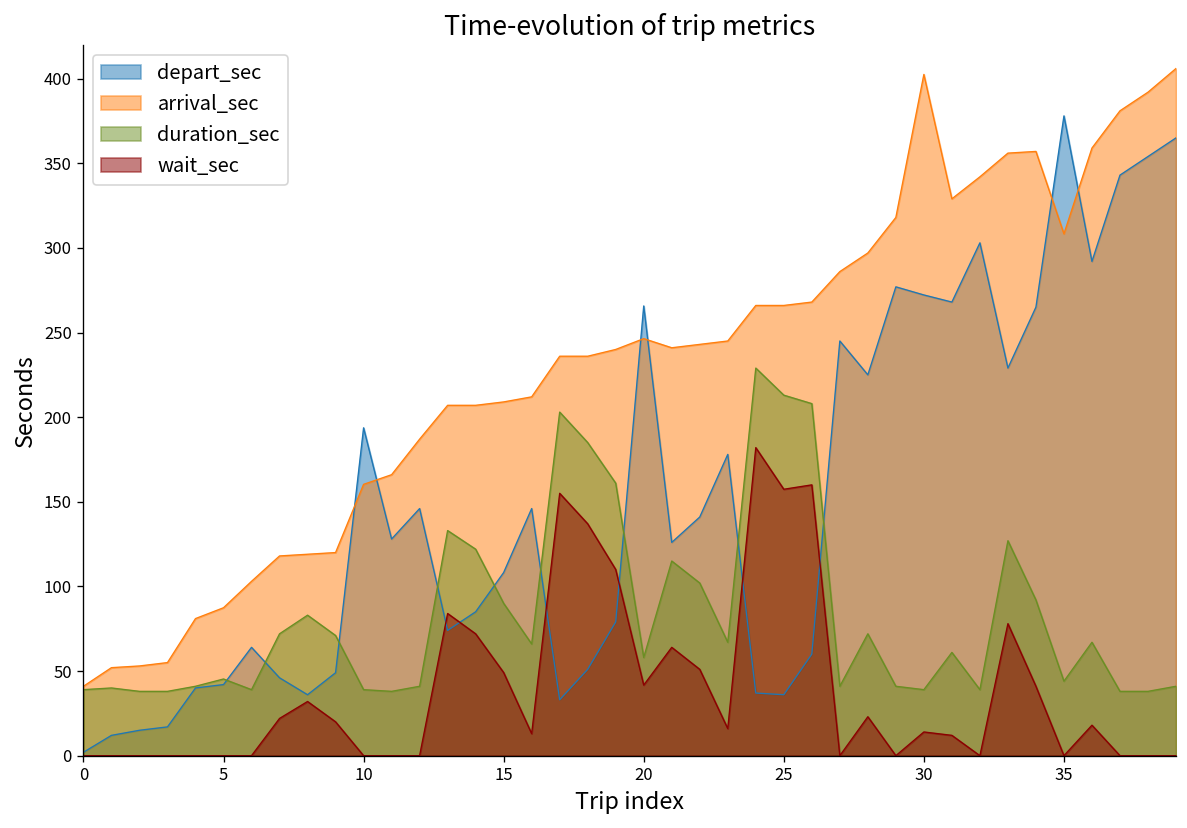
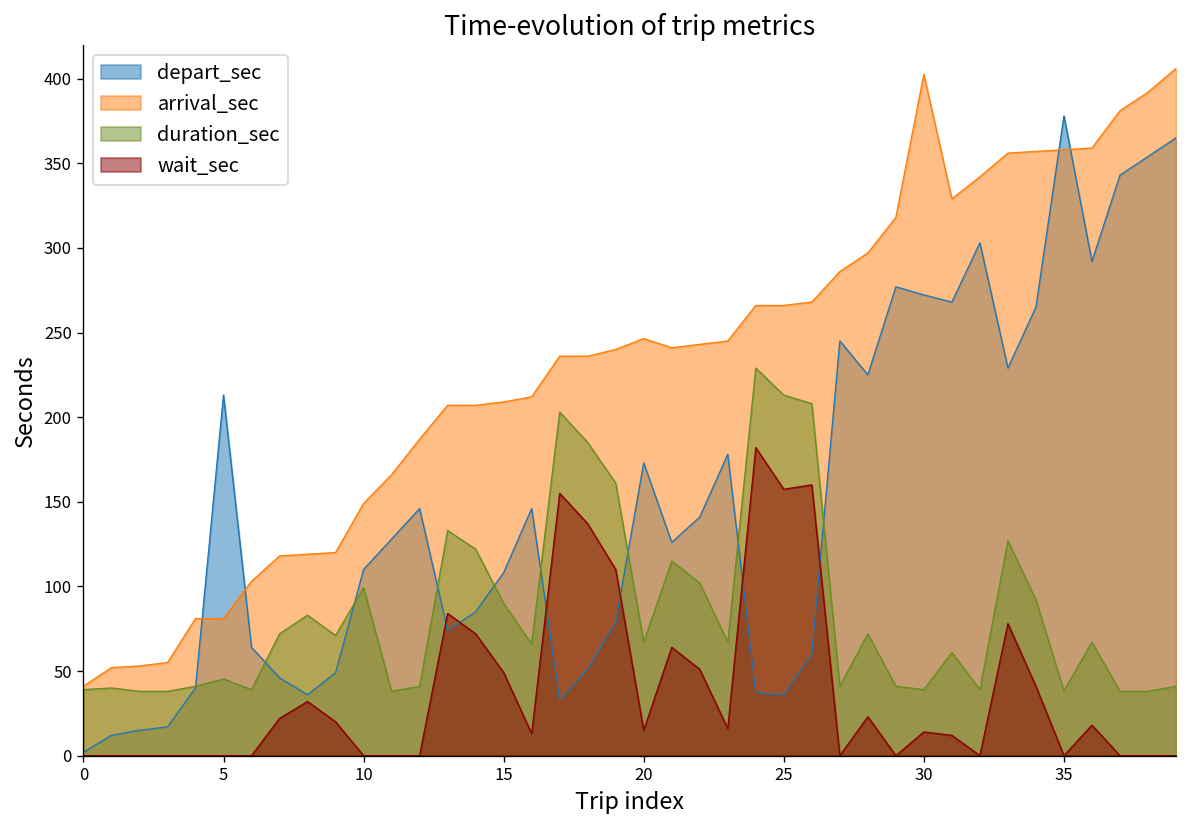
depart_sec, 5: 42 -> 213
arrival_sec, 5: 87 -> 81
depart_sec, 10: 194 -> 110
arrival_sec, 10: 160 -> 149
duration_sec, 10: 39 -> 99
depart_sec, 20: 266 -> 173
duration_sec, 20: 58 -> 67
wait_sec, 20: 42 -> 15
arrival_sec, 35: 308 -> 358
duration_sec, 35: 44 -> 38
